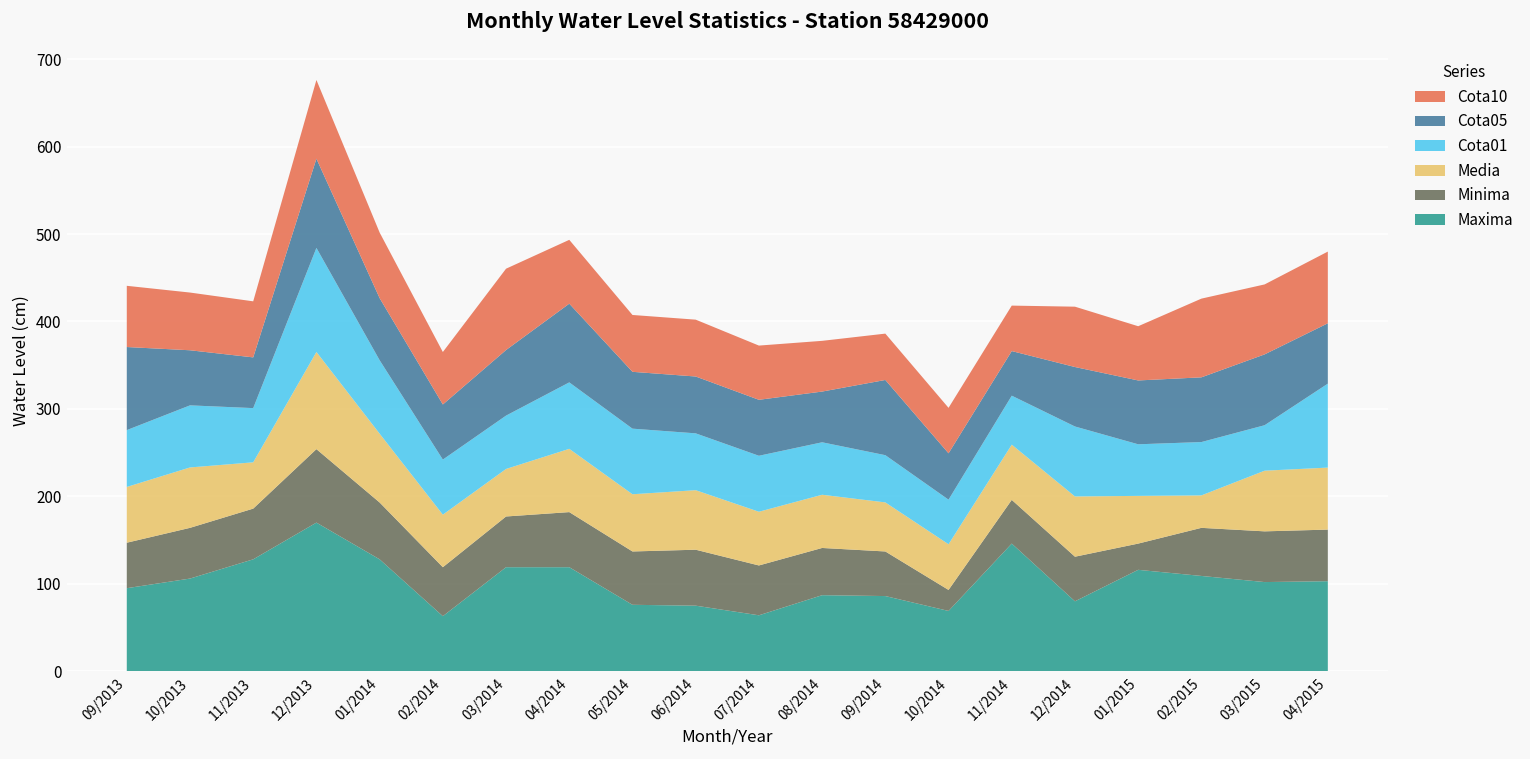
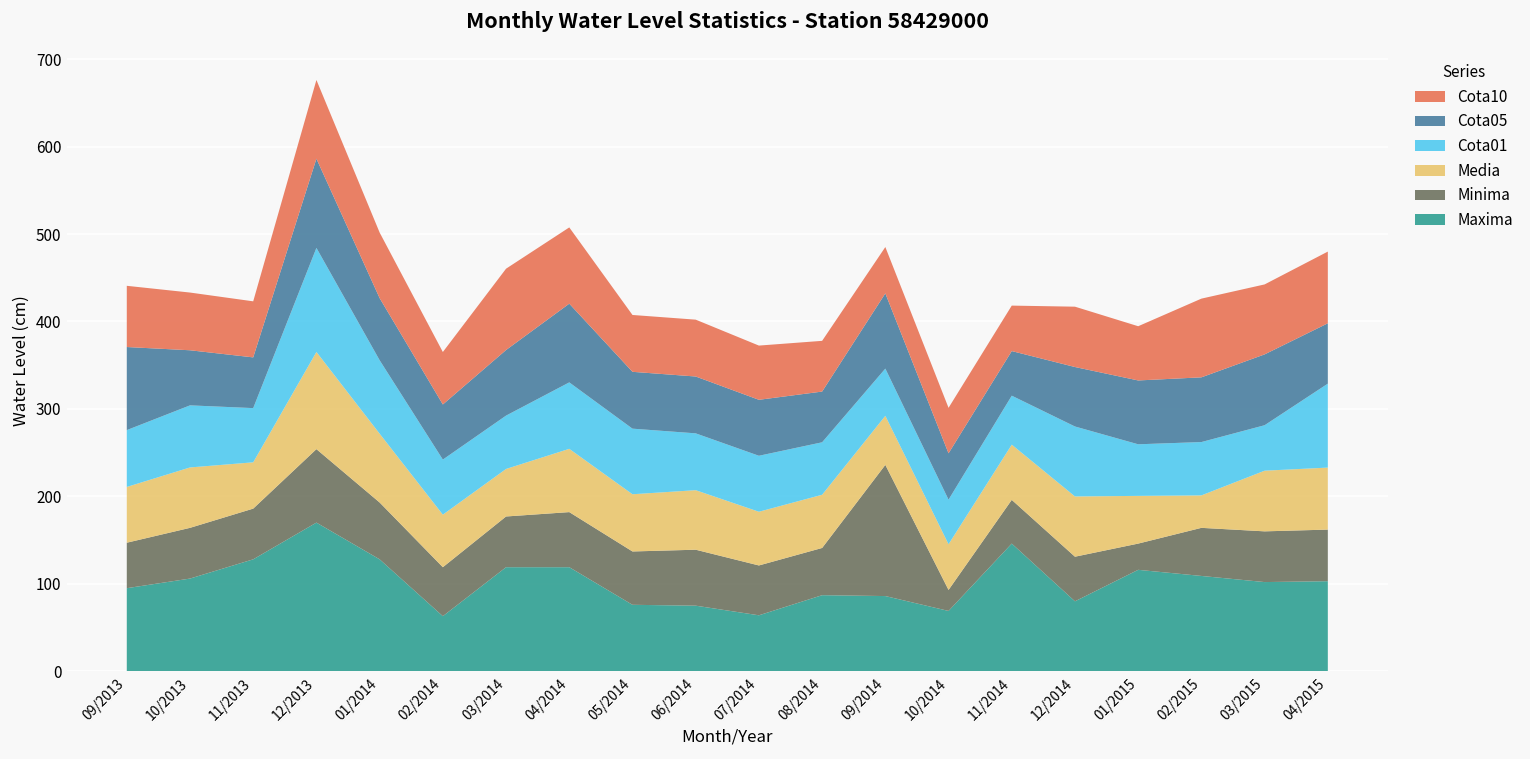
Cota10, 04/2014: 70 -> 90
Minima, 09/2014: 50 -> 150
